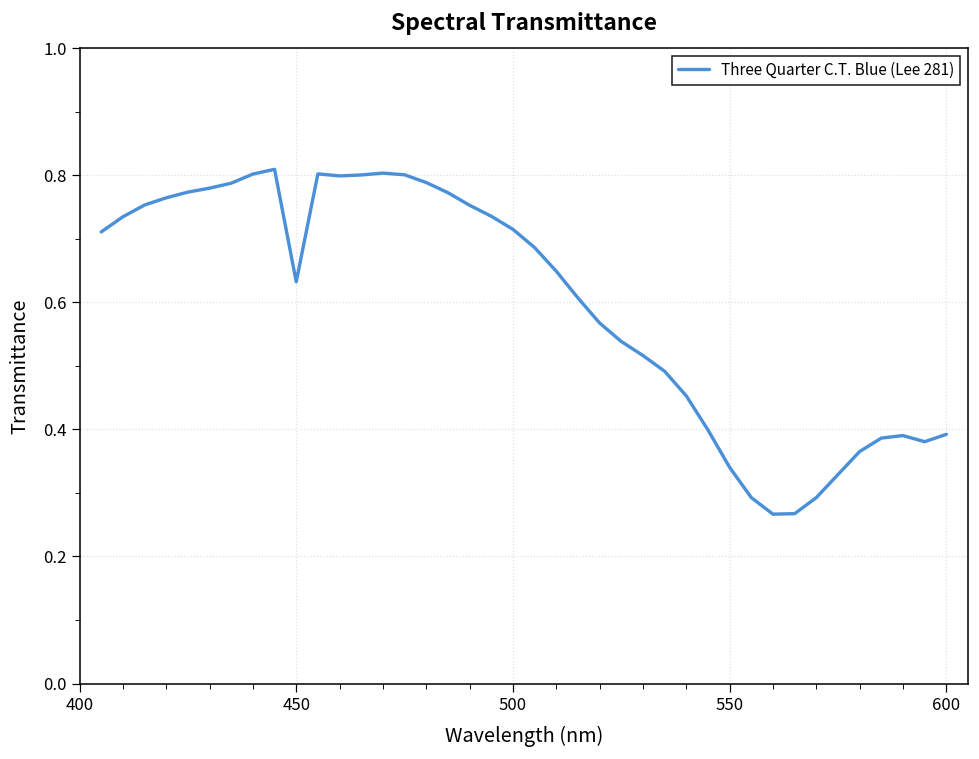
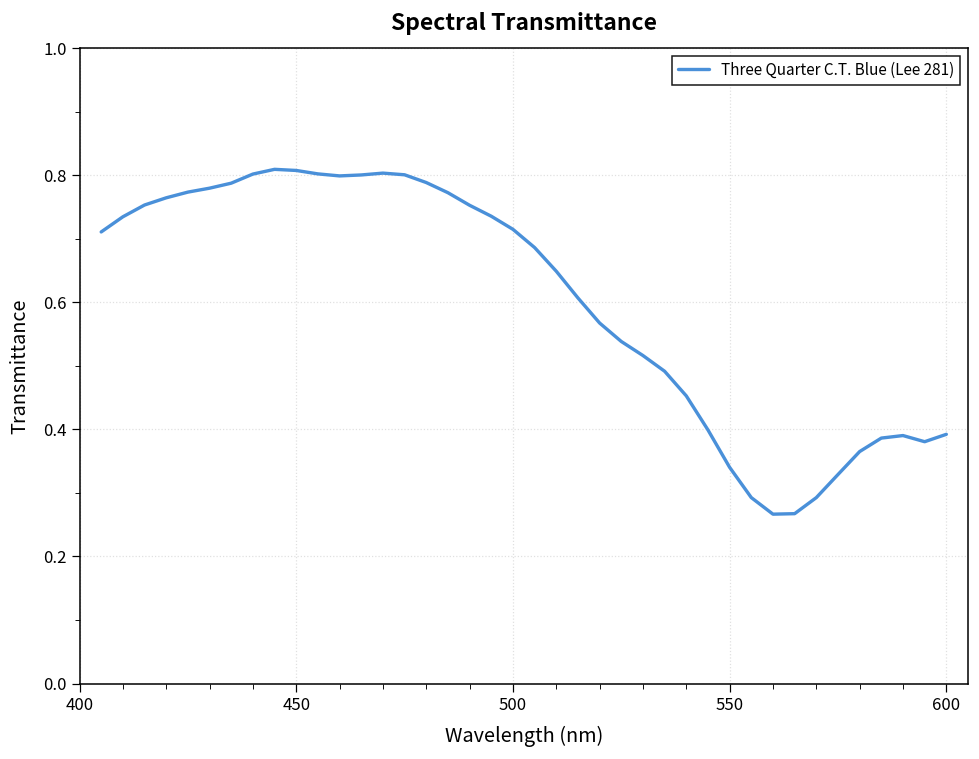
450: 0.63 -> 0.81
